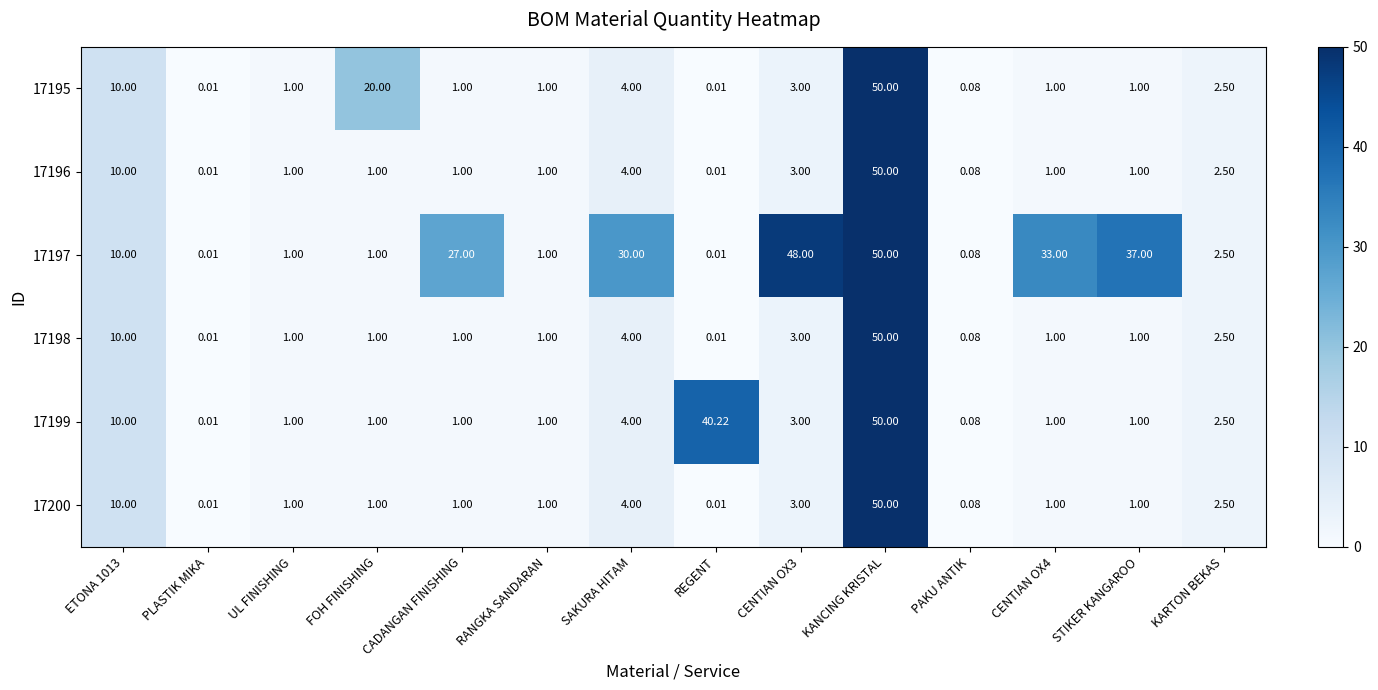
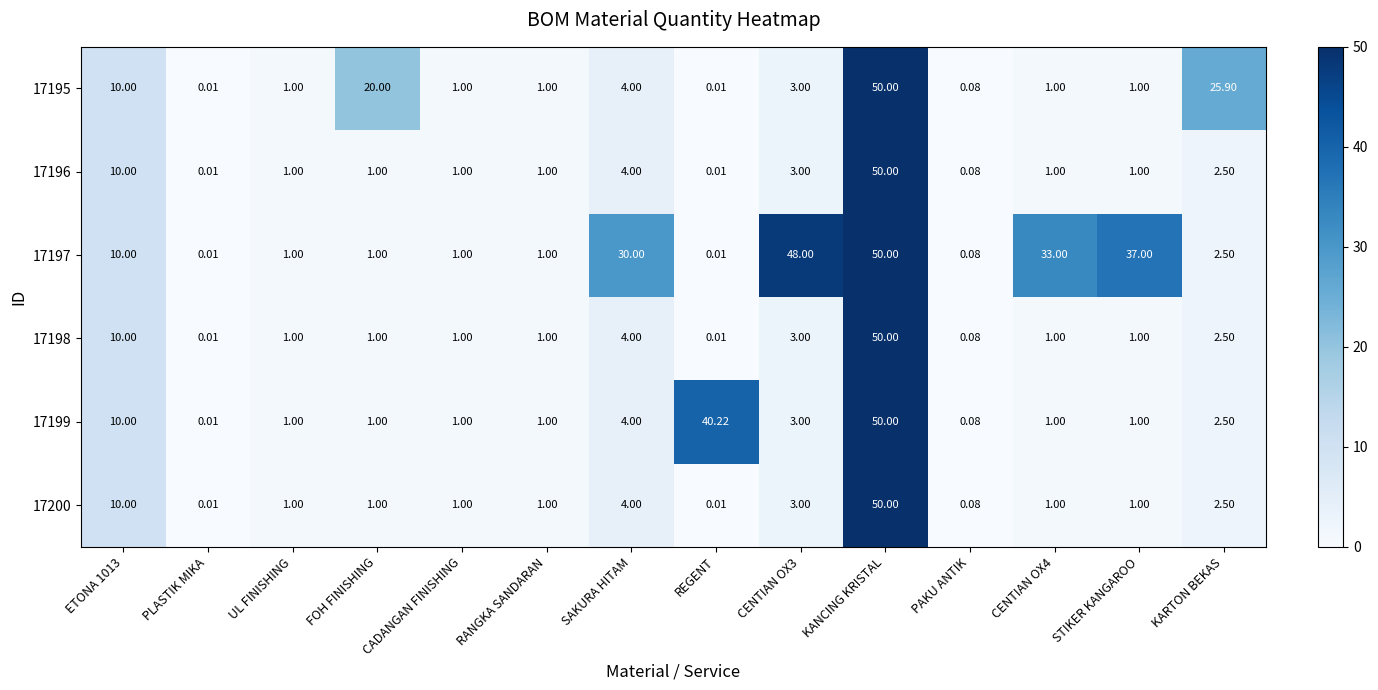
17195, KARTON BEKAS: 2.50 -> 25.90
17197, CADANGAN FINISHING: 27.00 -> 1.00
